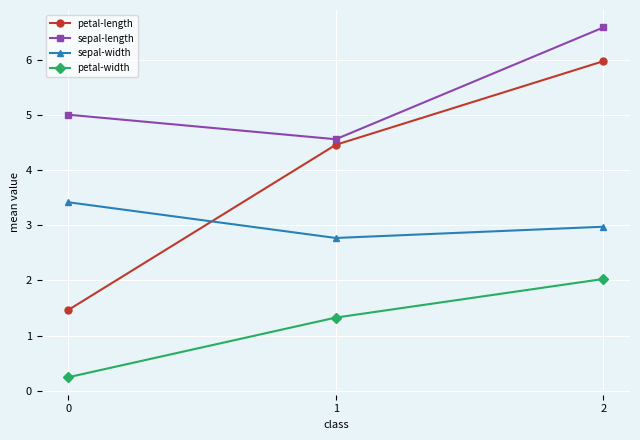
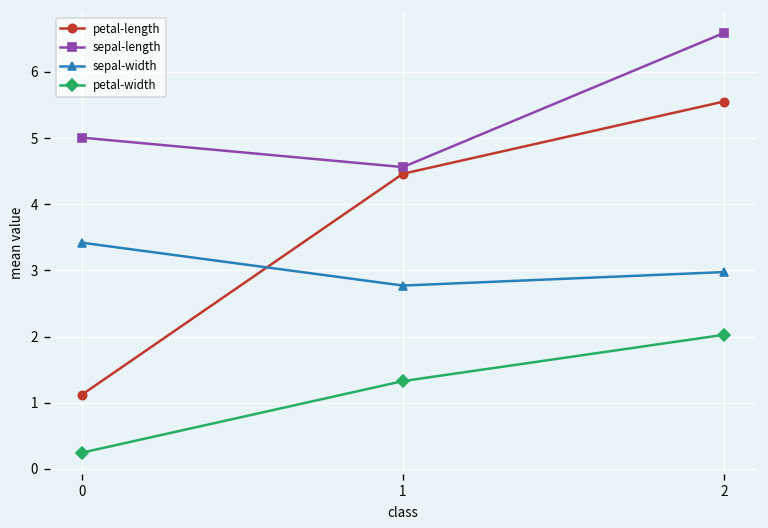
petal-length, 0: 1.5 -> 1.1
petal-length, 2: 6.0 -> 5.6
